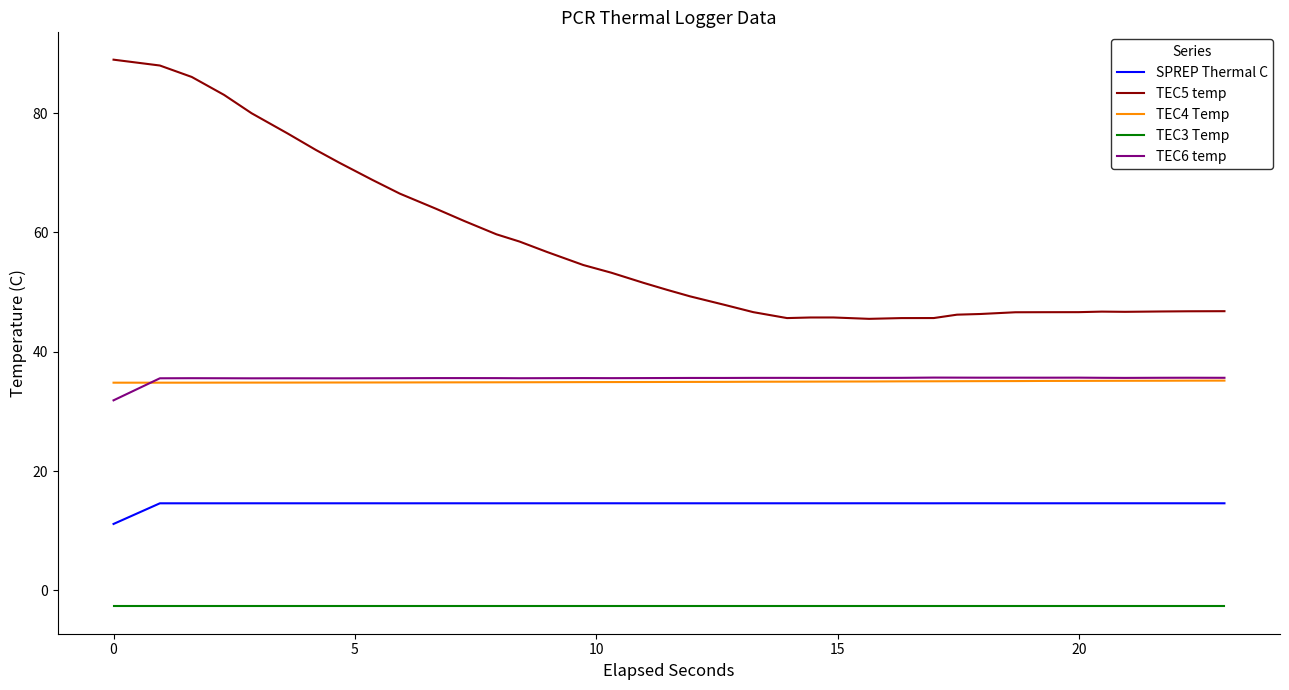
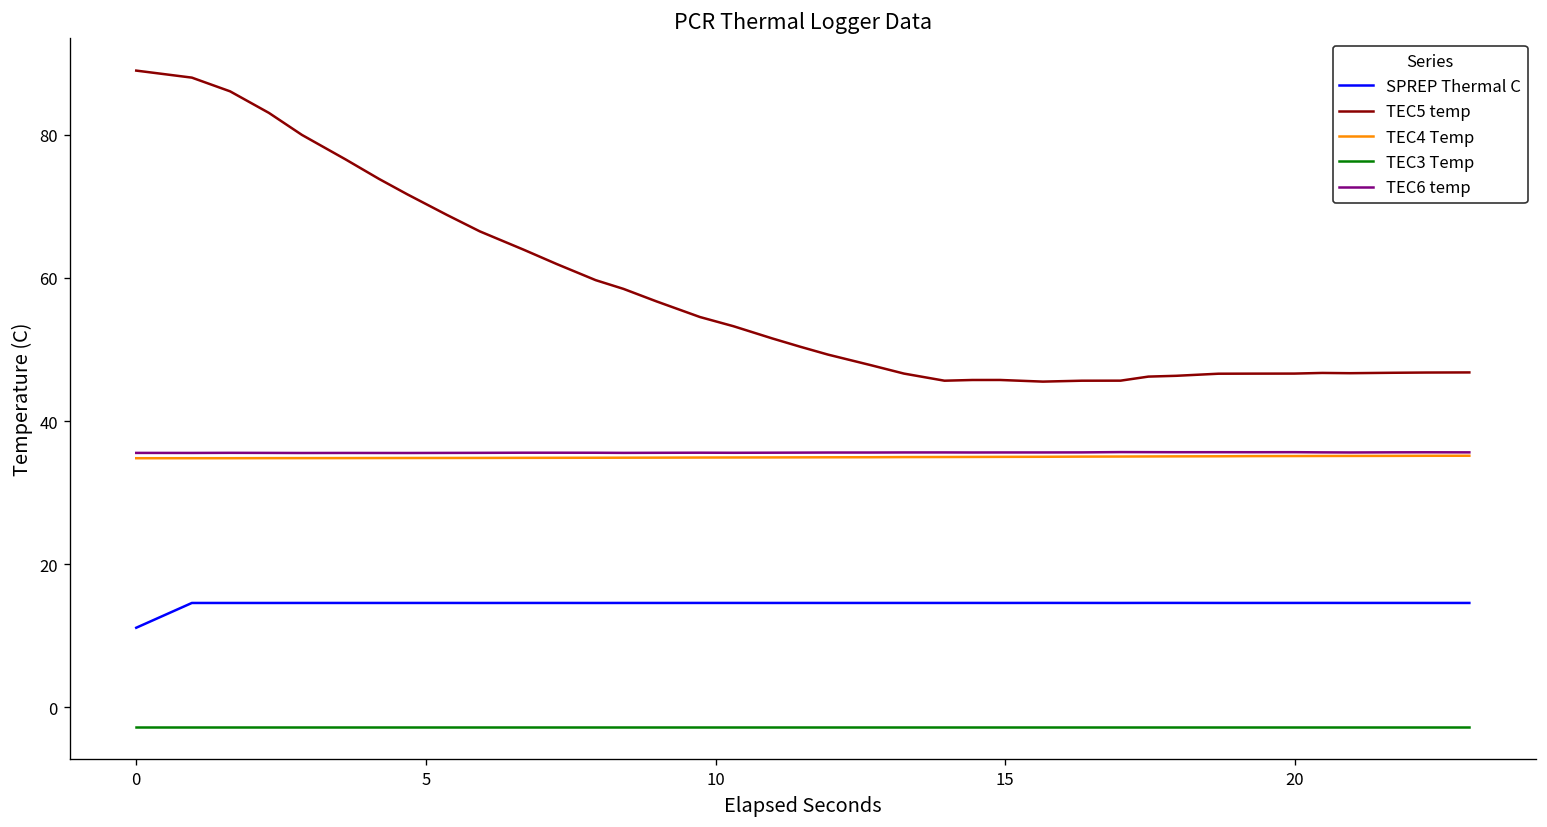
TEC6 temp, 0: 32 -> 36
